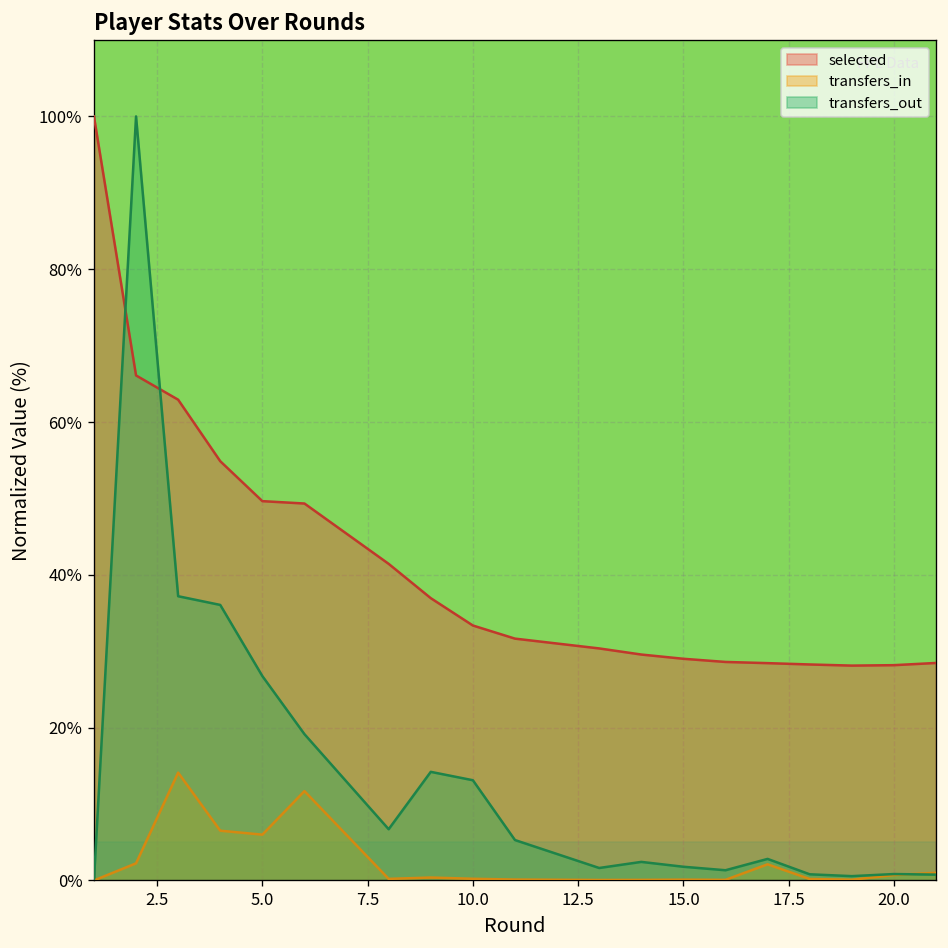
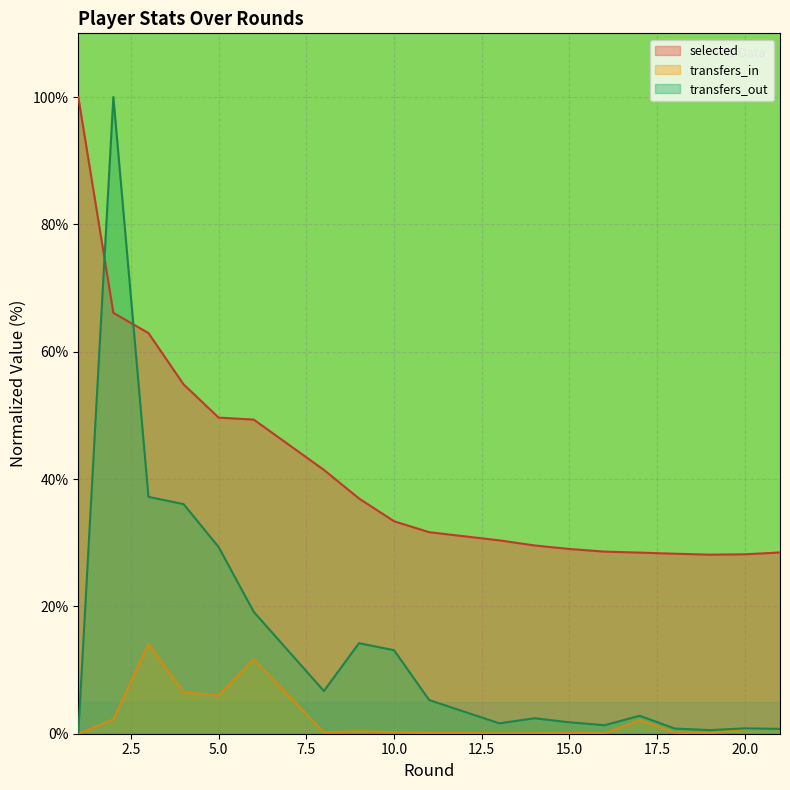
transfers_out, 5.0: 27% -> 29%
